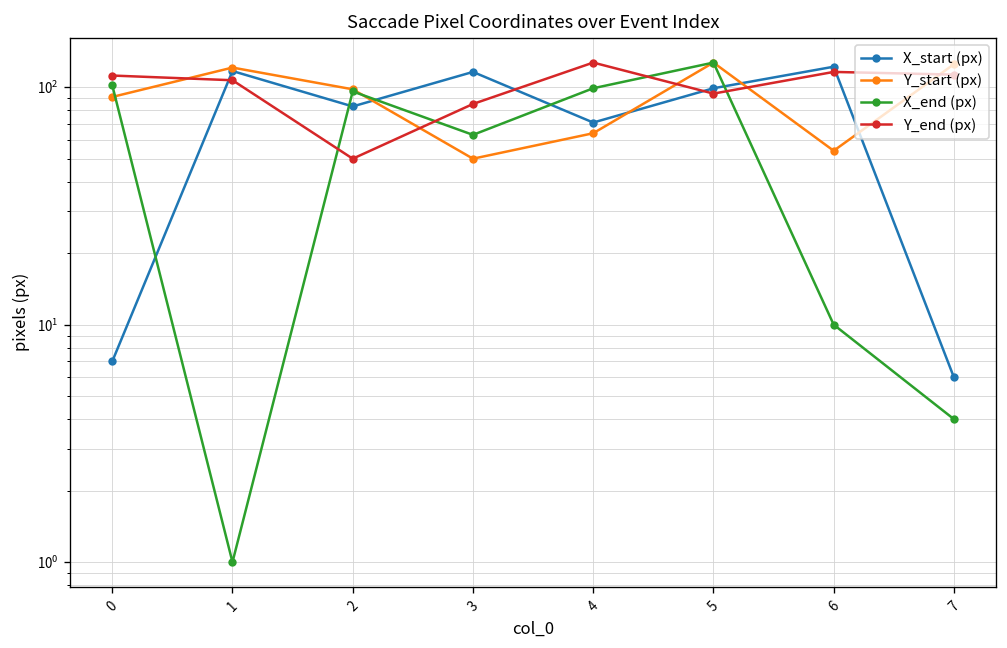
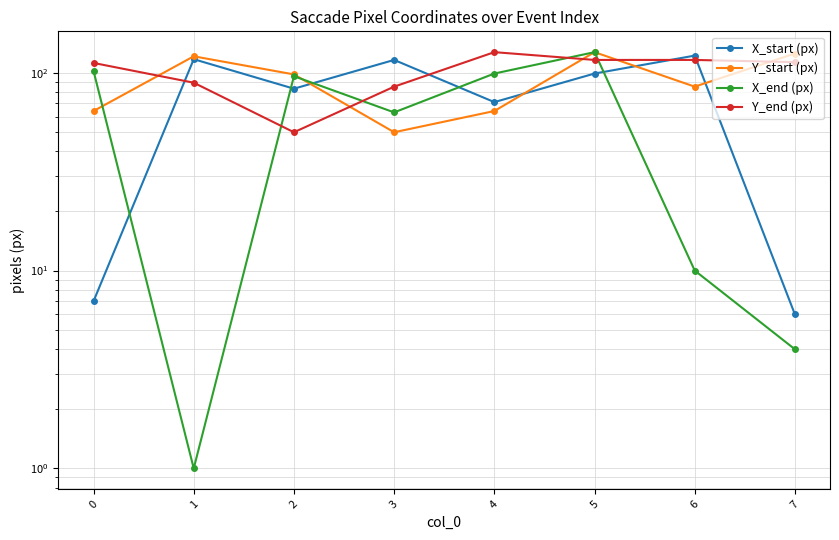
Y_start (px), 0: 90 -> 64
Y_end (px), 1: 110 -> 90
Y_end (px), 5: 90 -> 120
Y_start (px), 6: 54 -> 85
